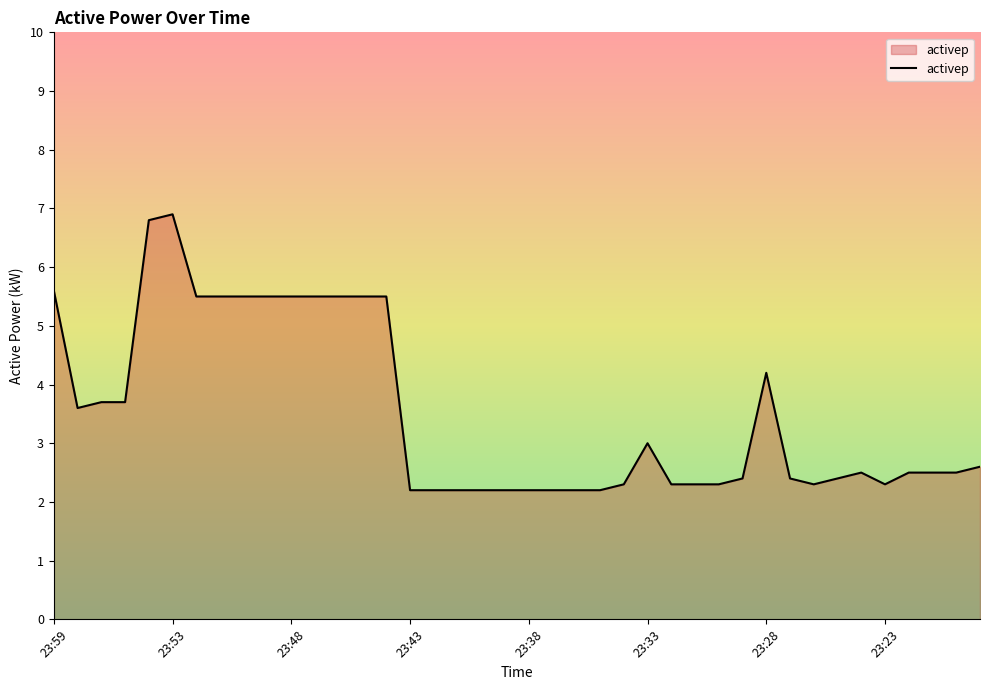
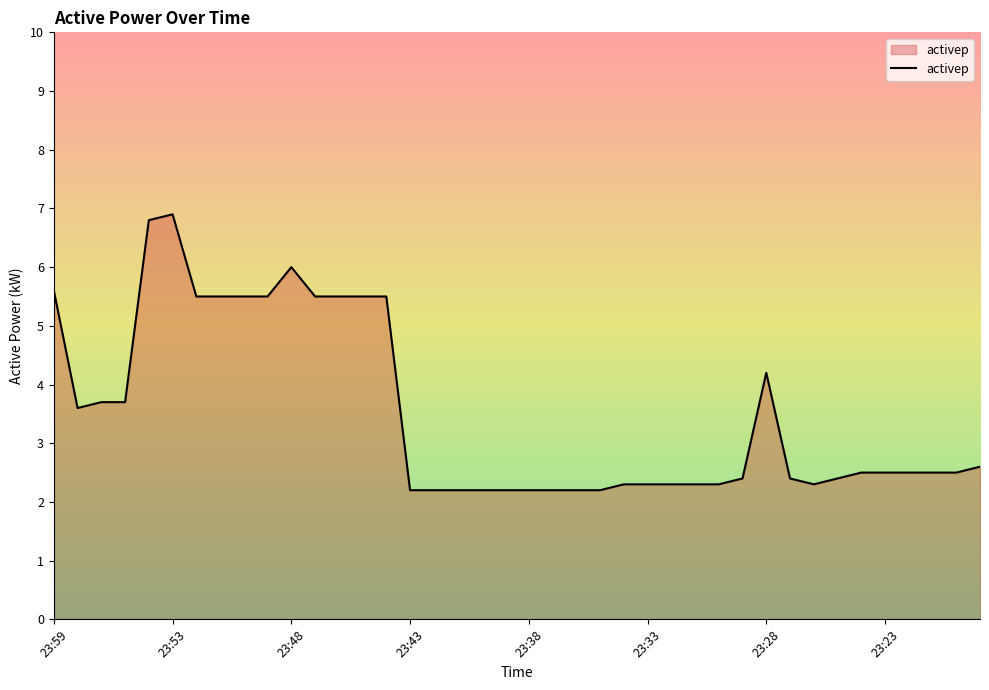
23:48: 5.5 -> 6.0
23:33: 3.0 -> 2.3
23:23: 2.3 -> 2.5
